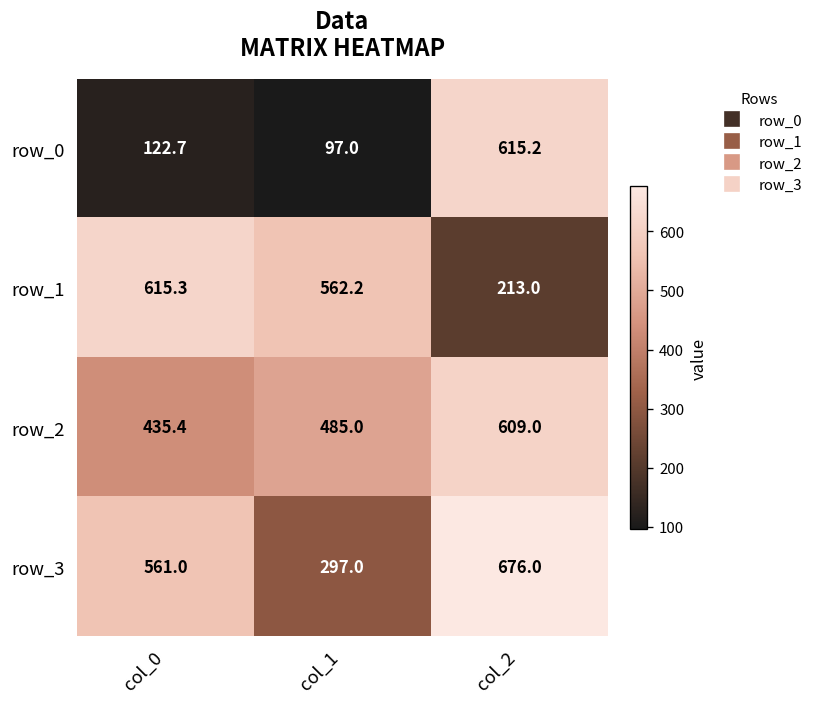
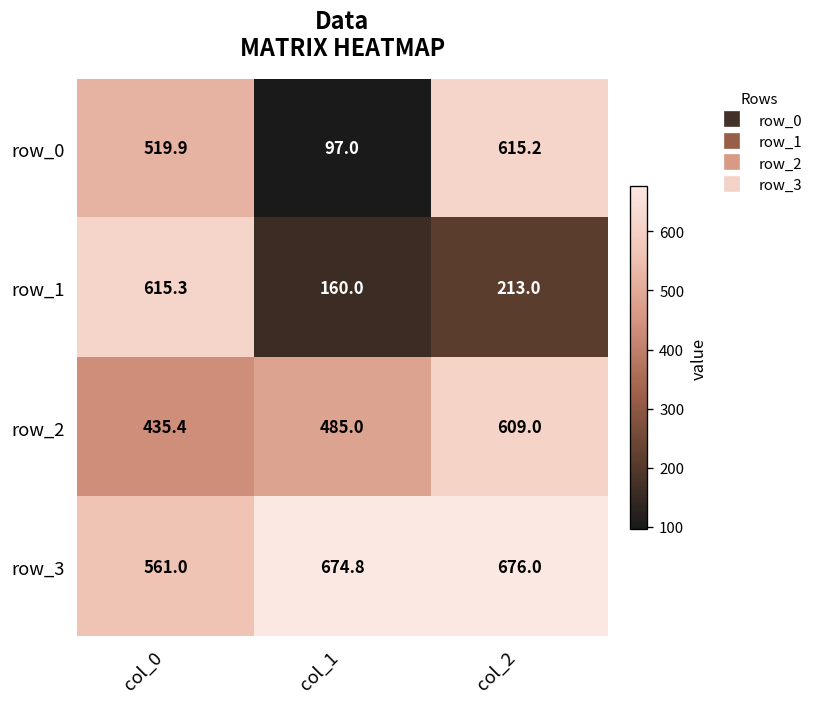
row_0, col_0: 122.7 -> 519.9
row_1, col_1: 562.2 -> 160.0
row_3, col_1: 297.0 -> 674.8
